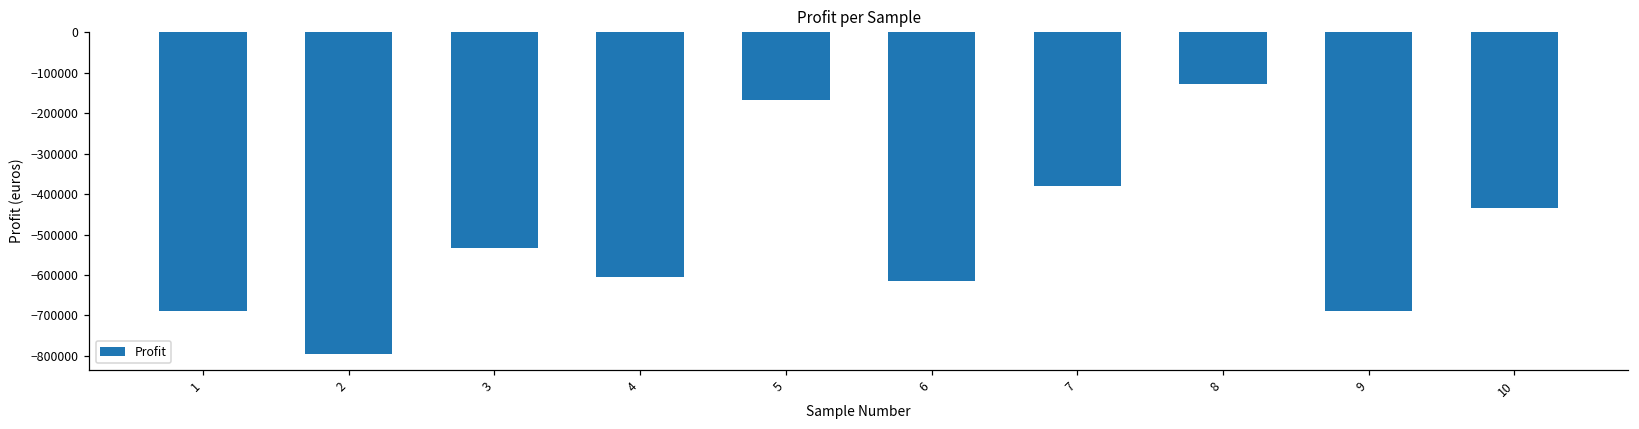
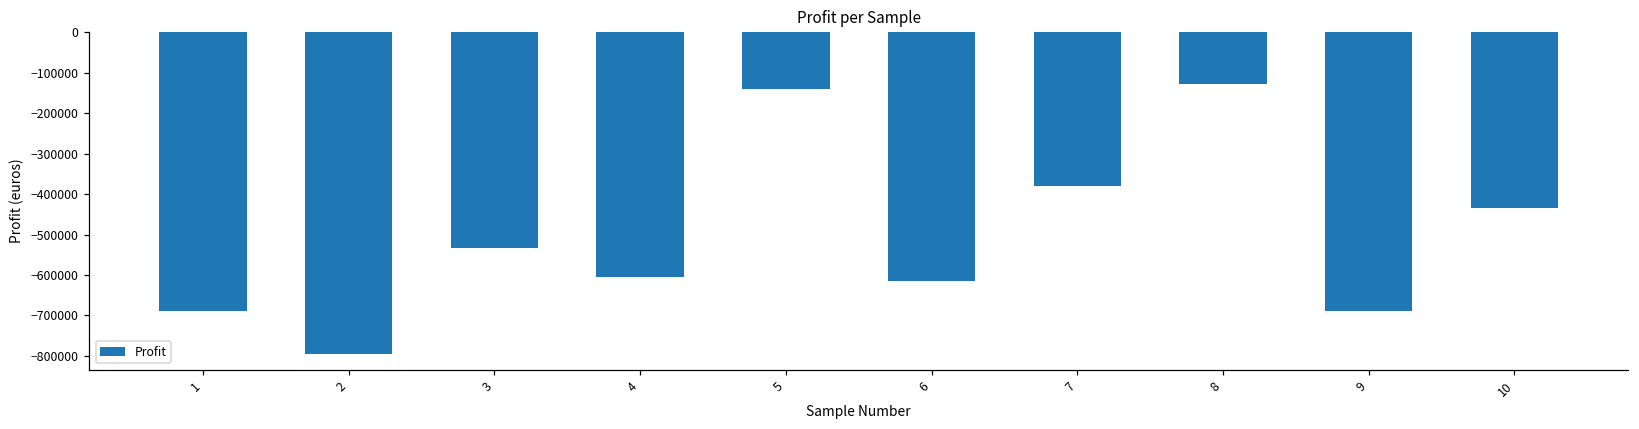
5: -170000 -> -140000
